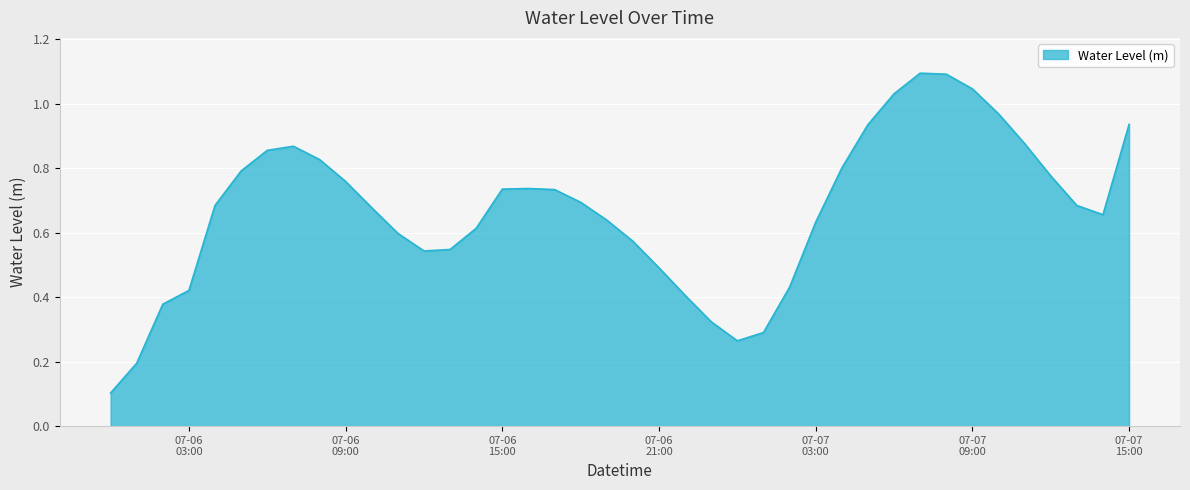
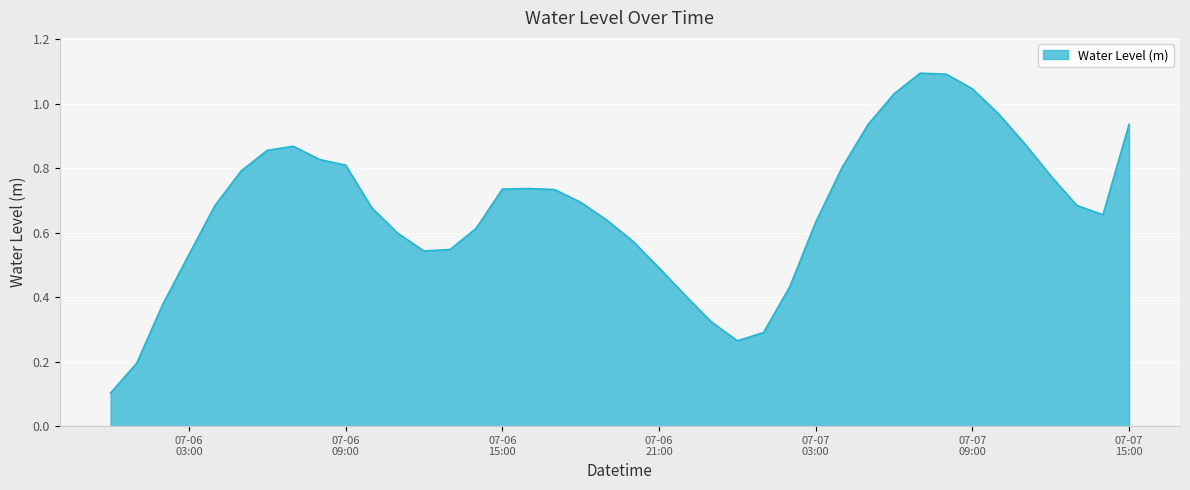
07-06 03:00: 0.42 -> 0.53
07-06 09:00: 0.76 -> 0.81
